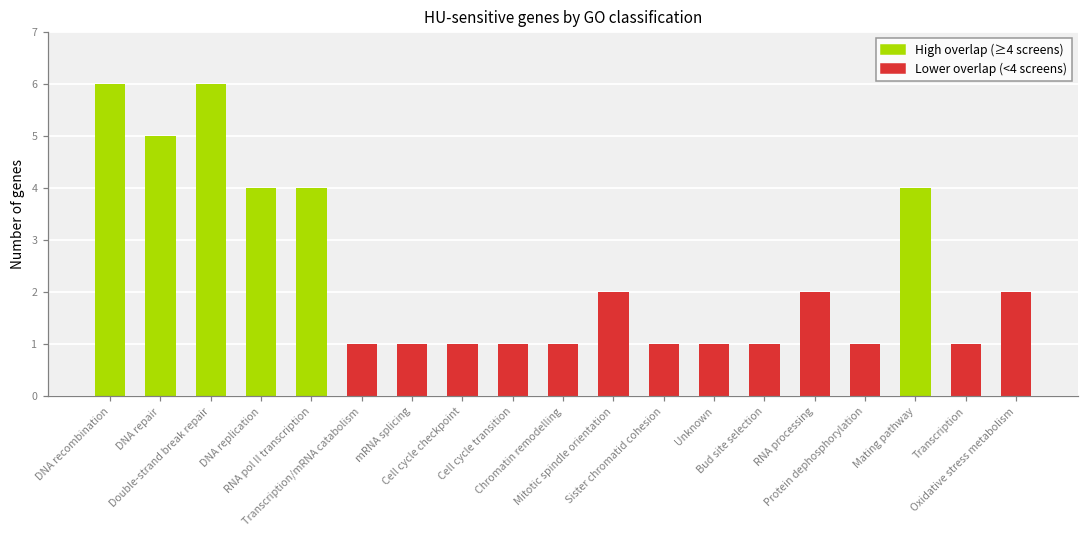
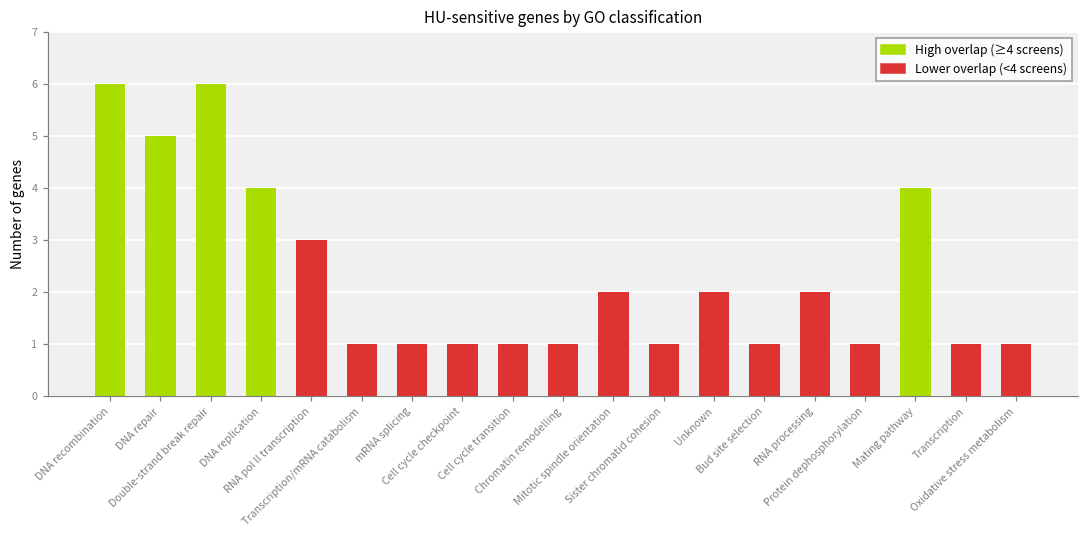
RNA pol II transcription: 4 -> 3
Unknown: 1 -> 2
Oxidative stress metabolism: 2 -> 1
